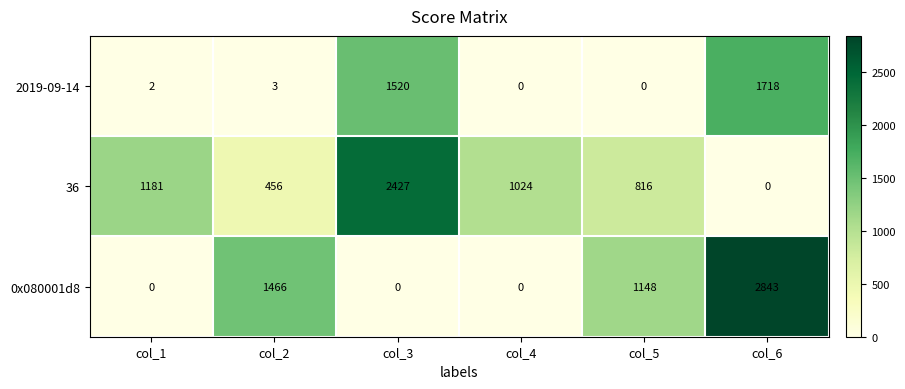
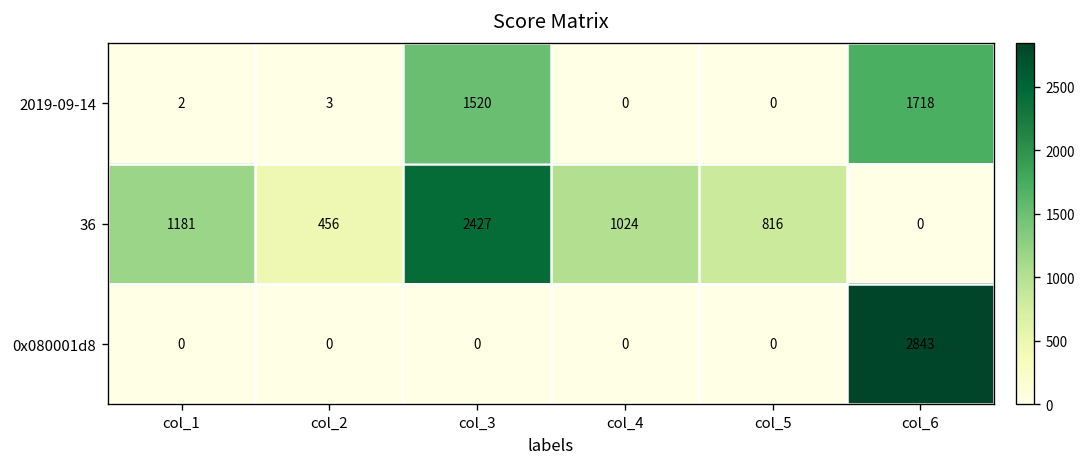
0x080001d8, col_2: 1466 -> 0
0x080001d8, col_5: 1148 -> 0
